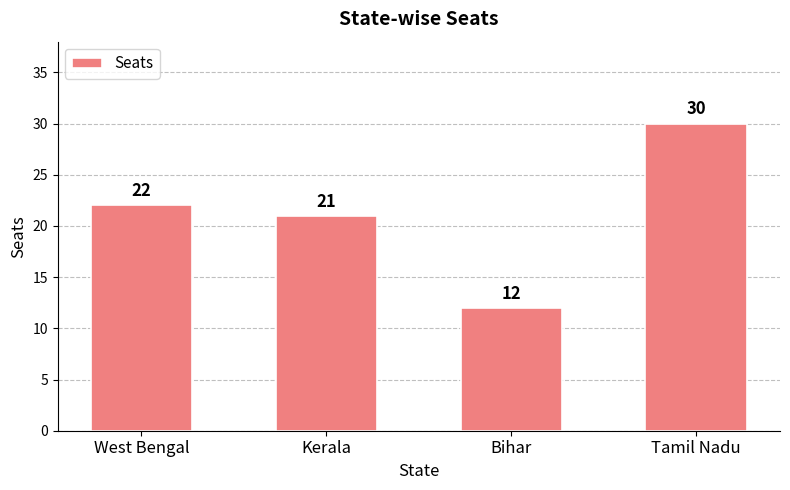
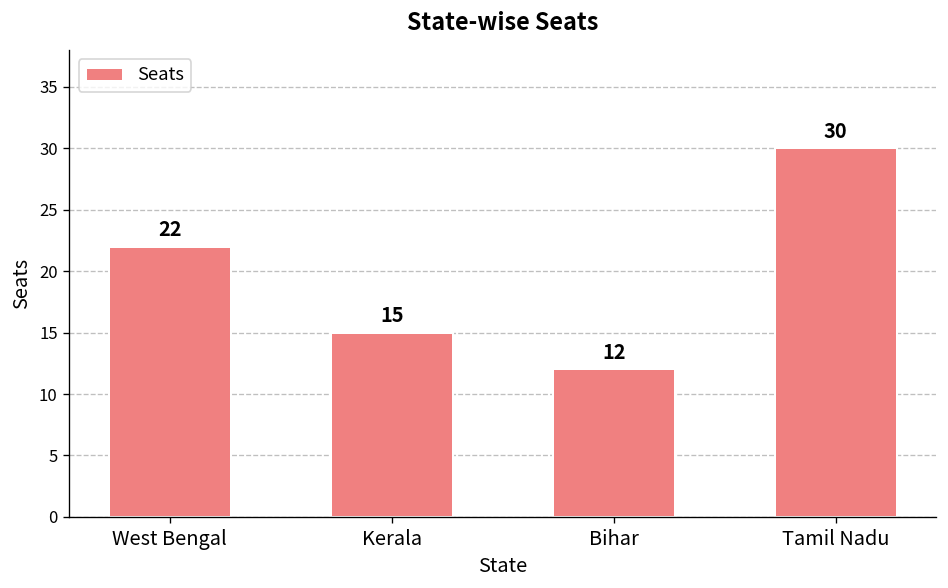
Kerala: 21 -> 15
